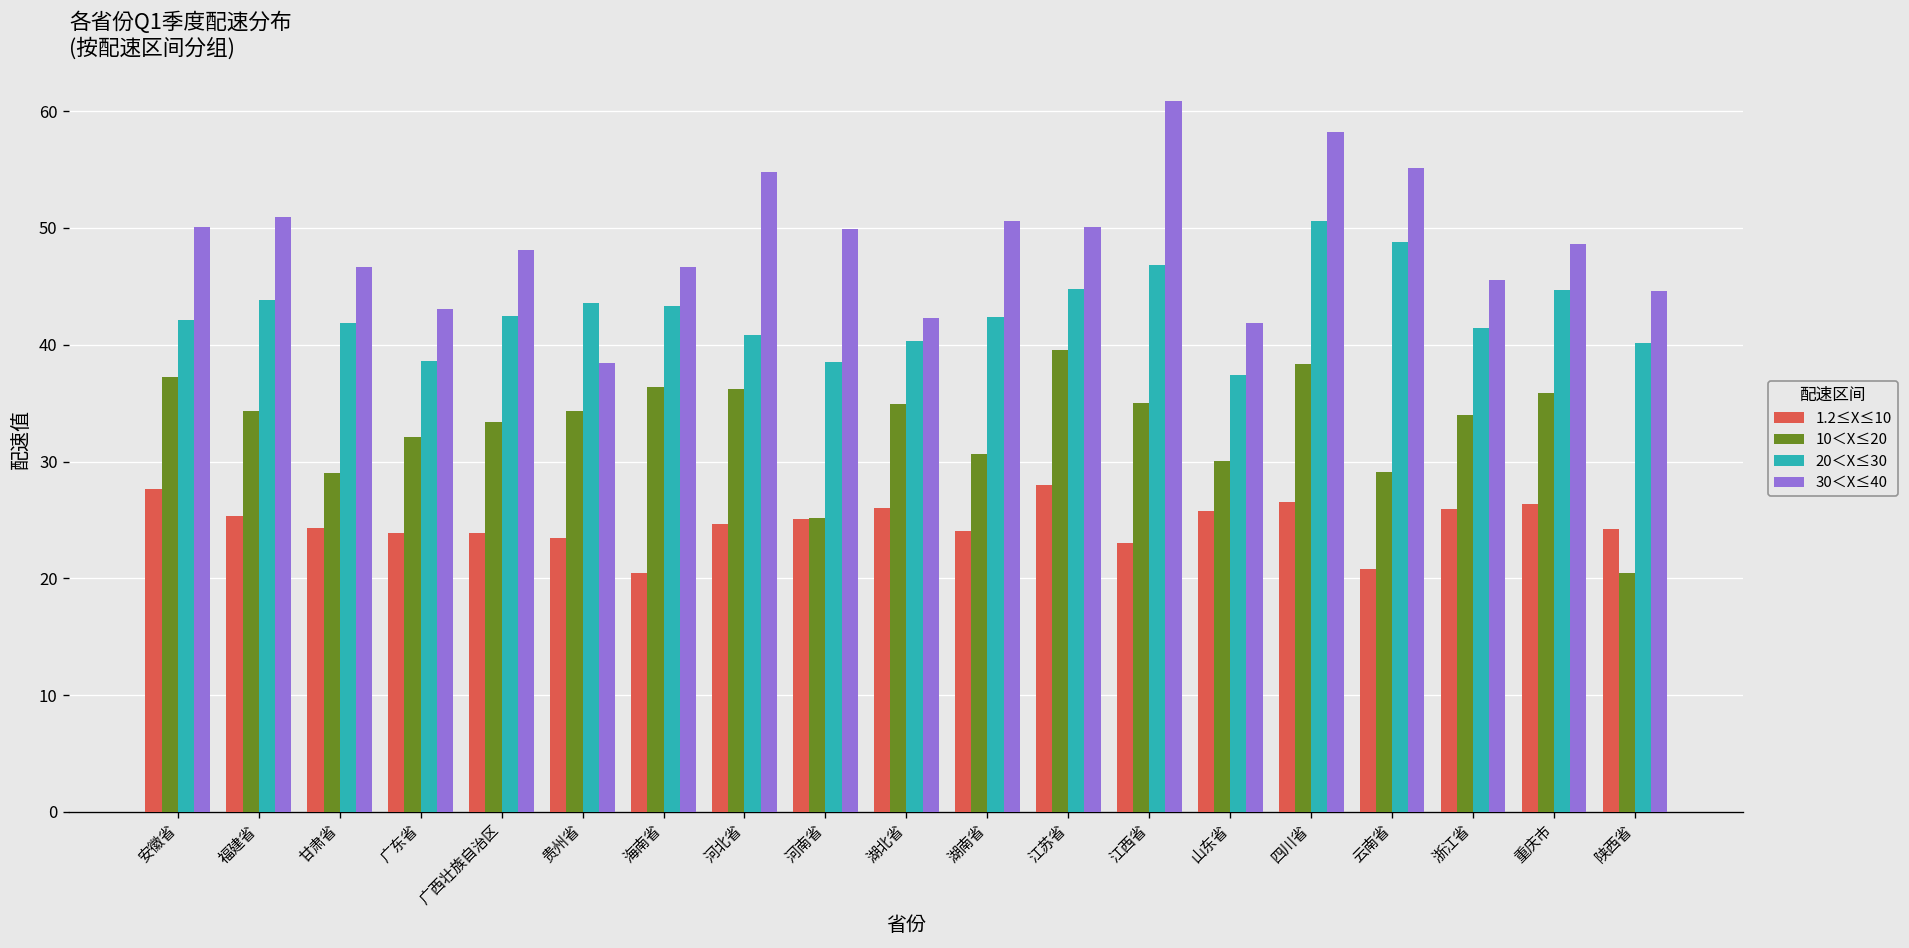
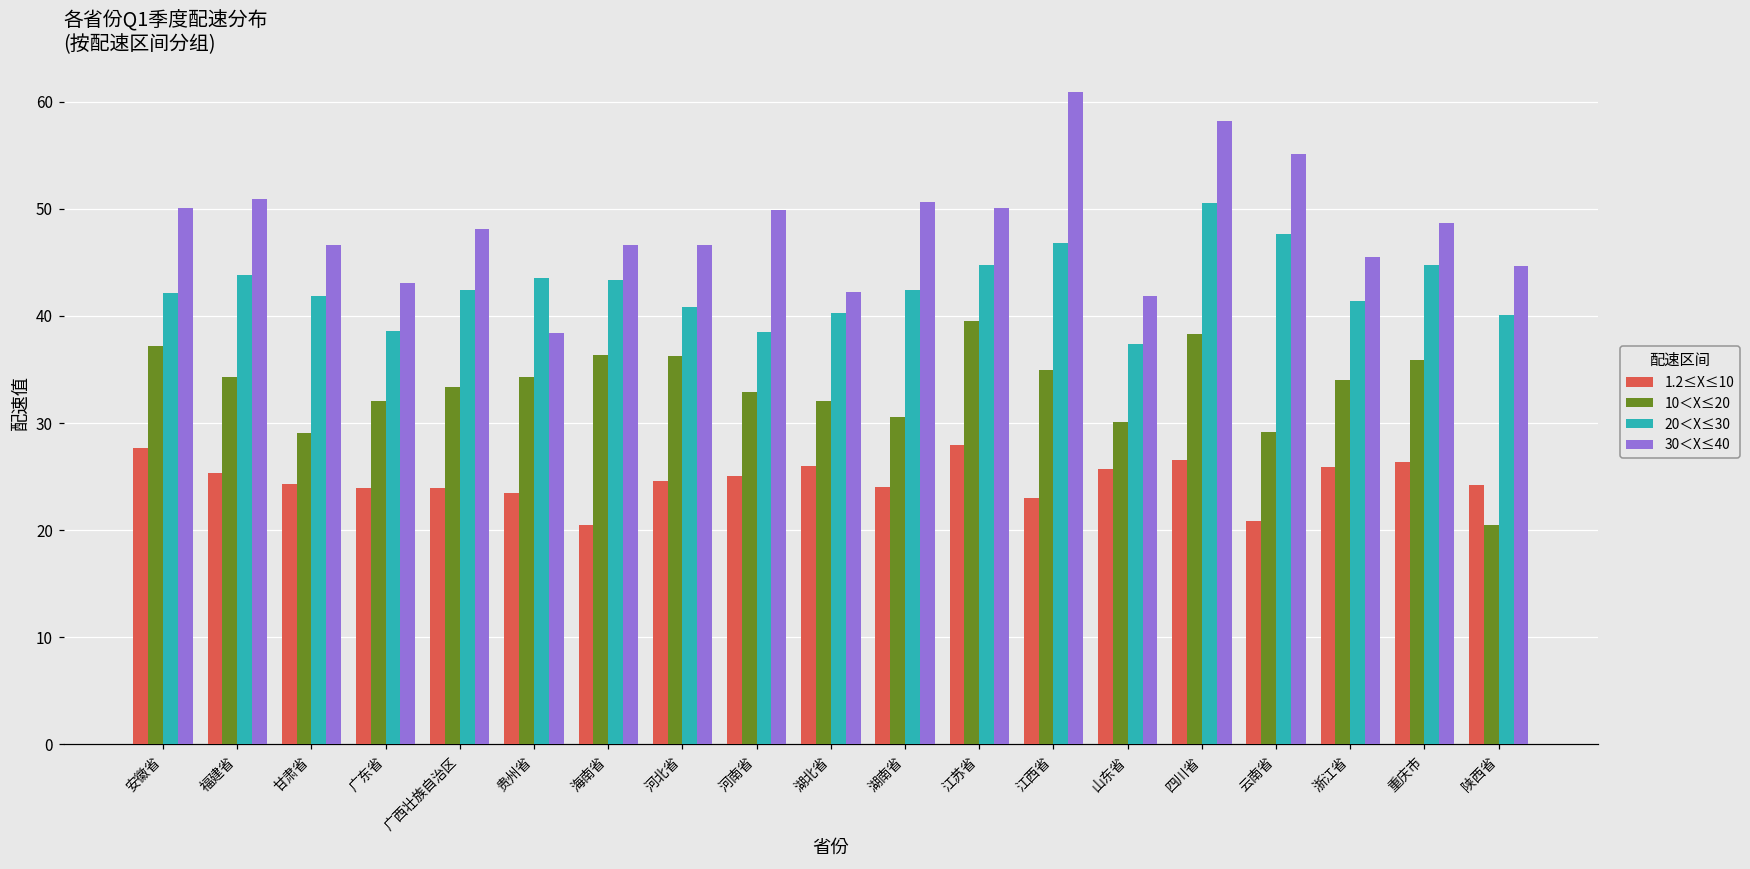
30＜X≤40, 河北省: 55 -> 47
10＜X≤20, 河南省: 25 -> 33
10＜X≤20, 湖北省: 35 -> 32
20＜X≤30, 云南省: 49 -> 48
